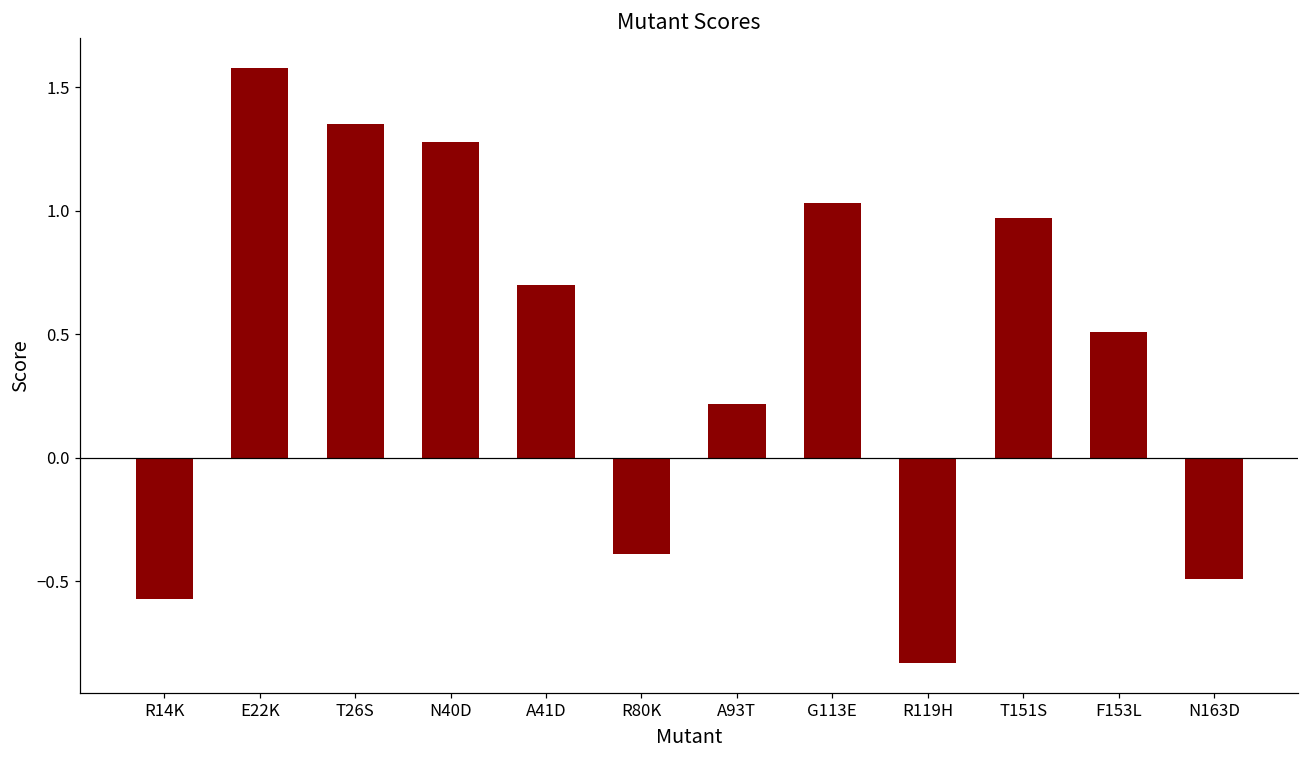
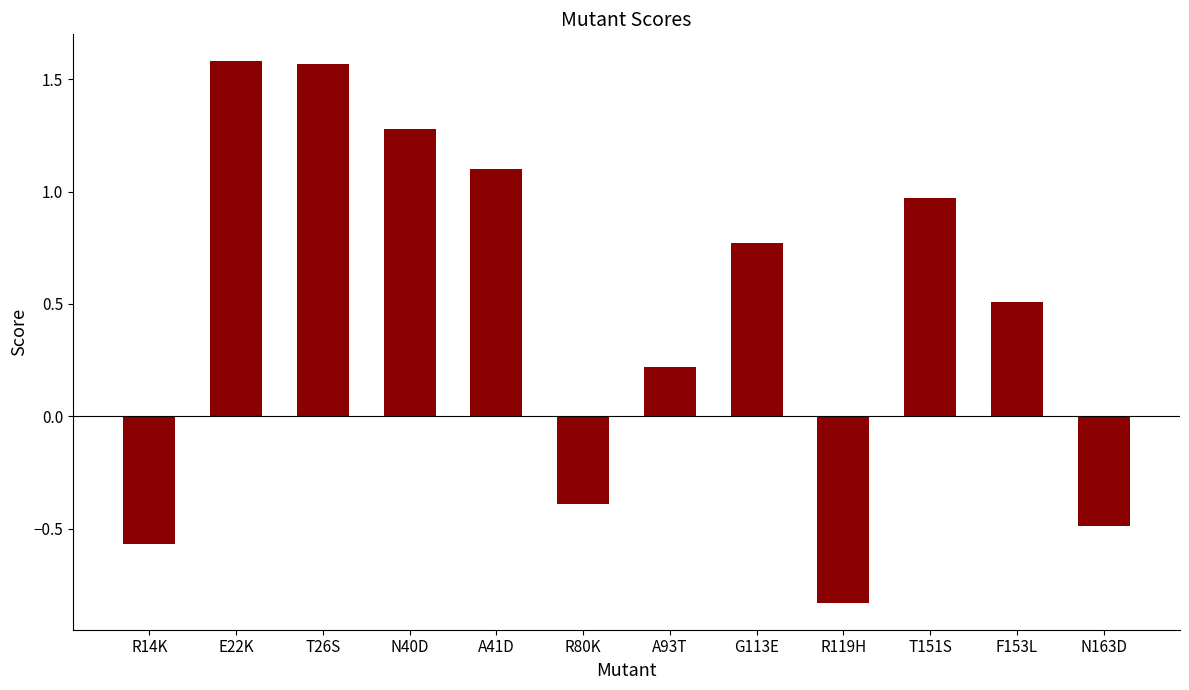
T26S: 1.35 -> 1.57
A41D: 0.7 -> 1.1
G113E: 1.03 -> 0.77
